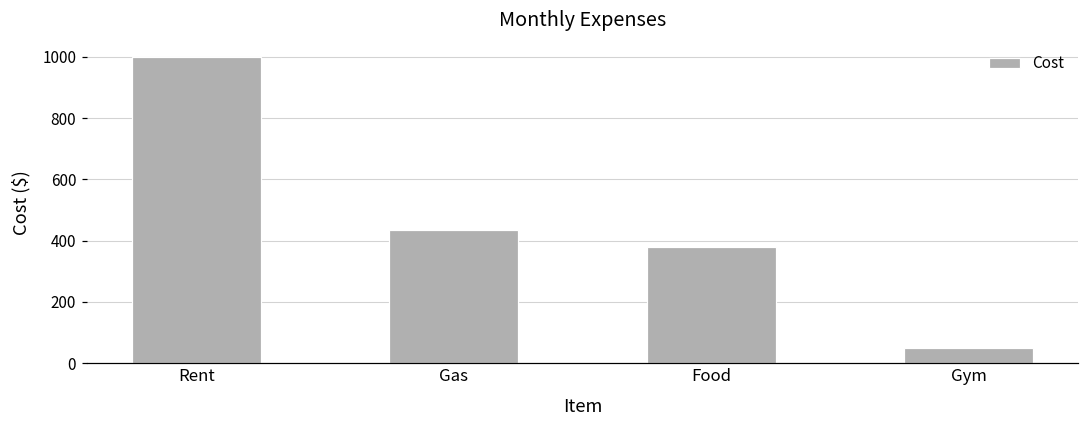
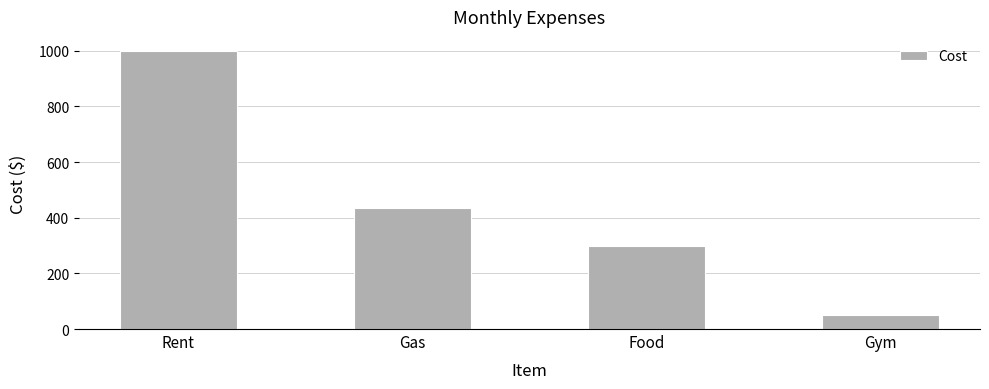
Food: 380 -> 300
